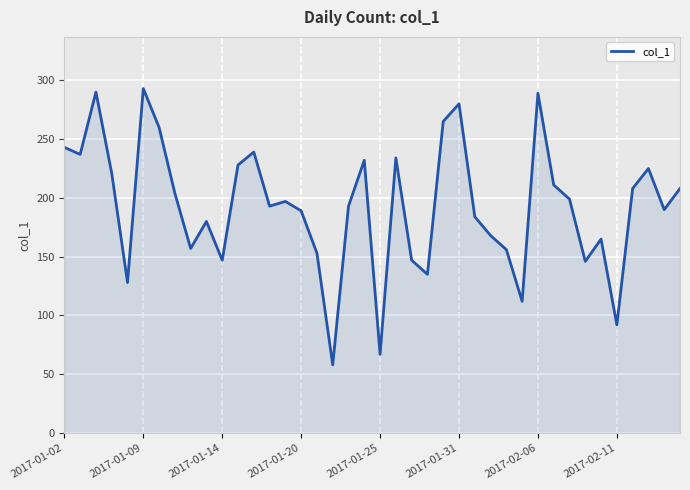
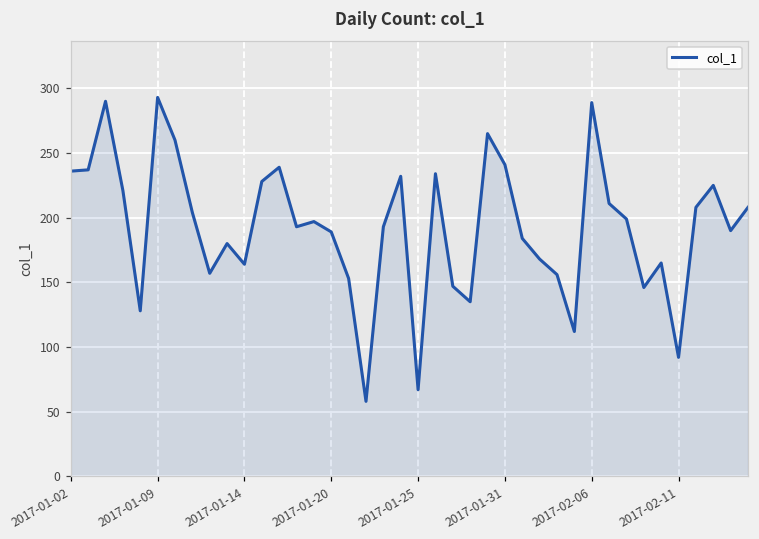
2017-01-02: 243 -> 236
2017-01-14: 147 -> 164
2017-01-31: 280 -> 241
